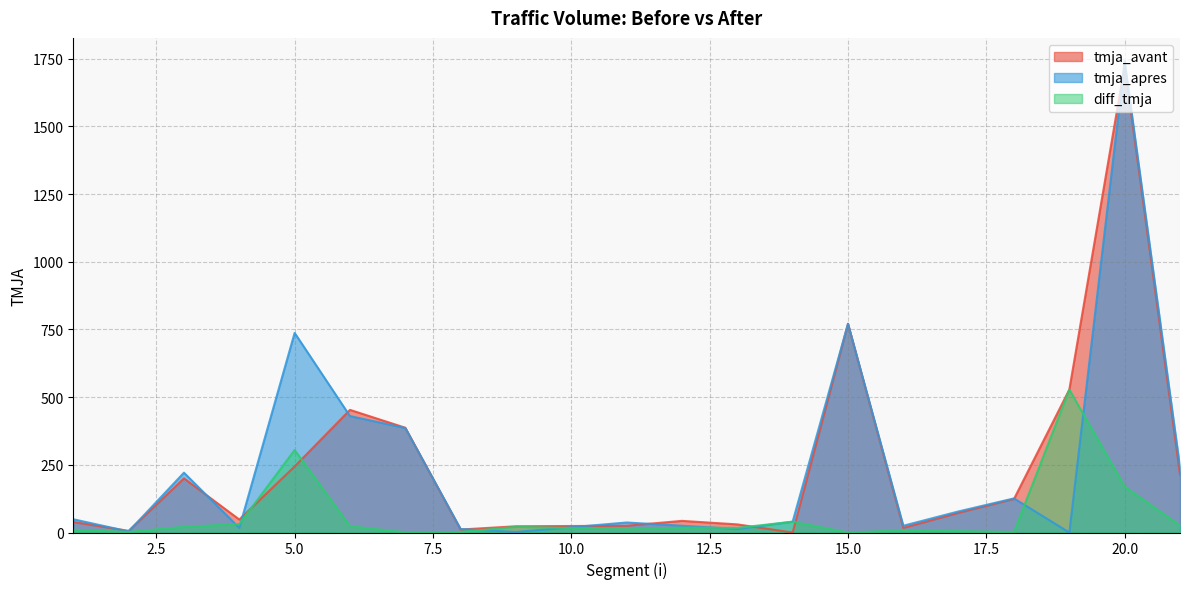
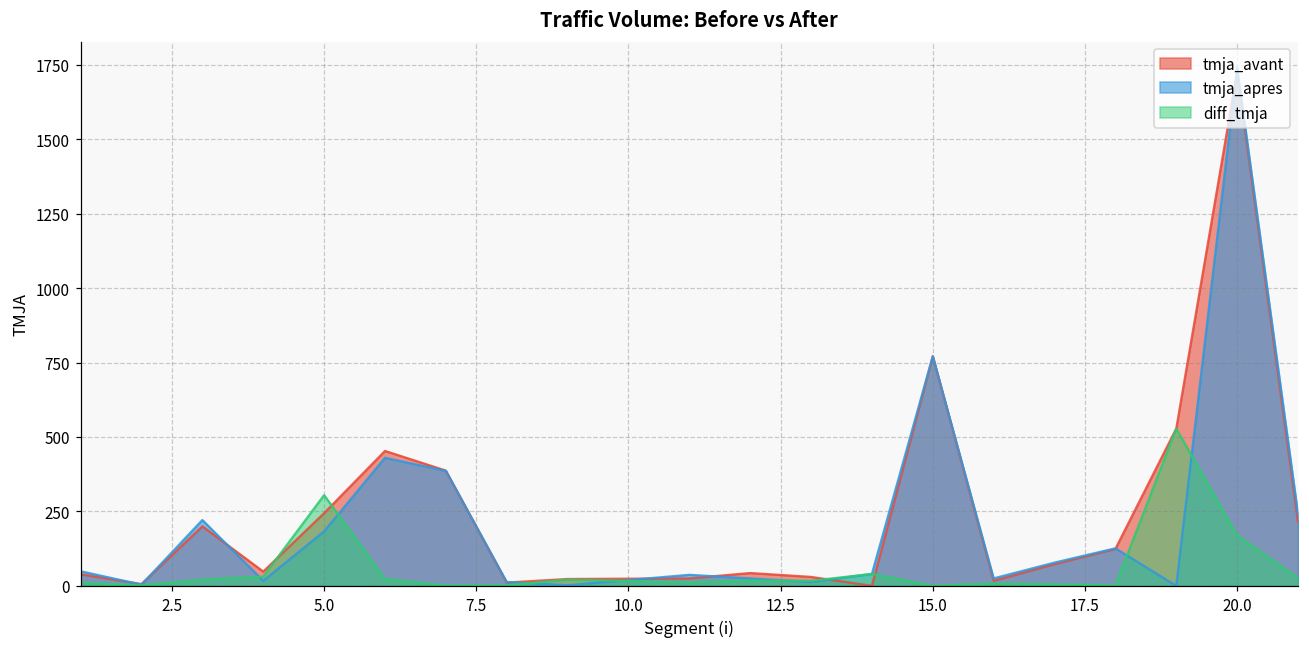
tmja_apres, 5.0: 740 -> 180
